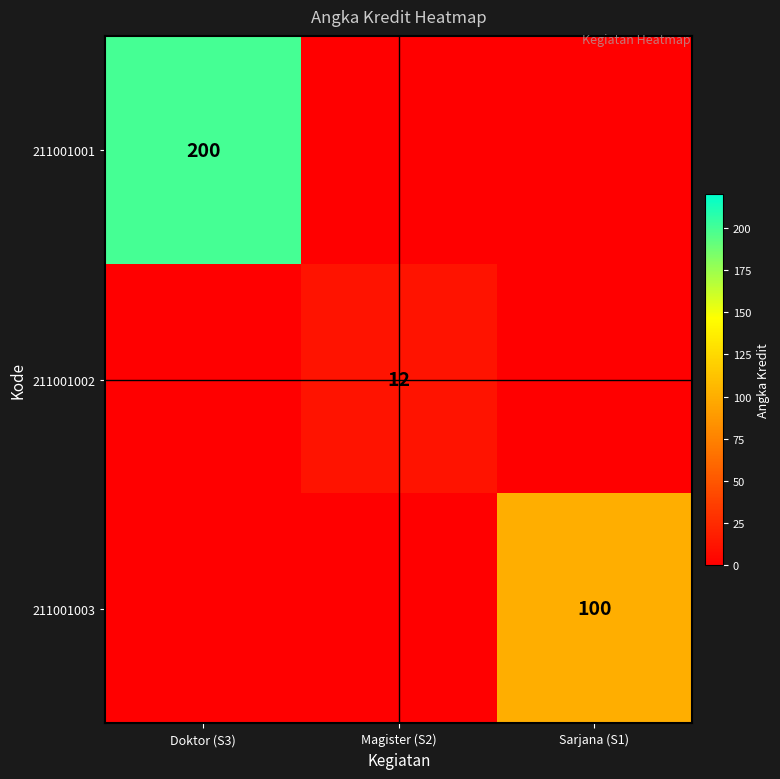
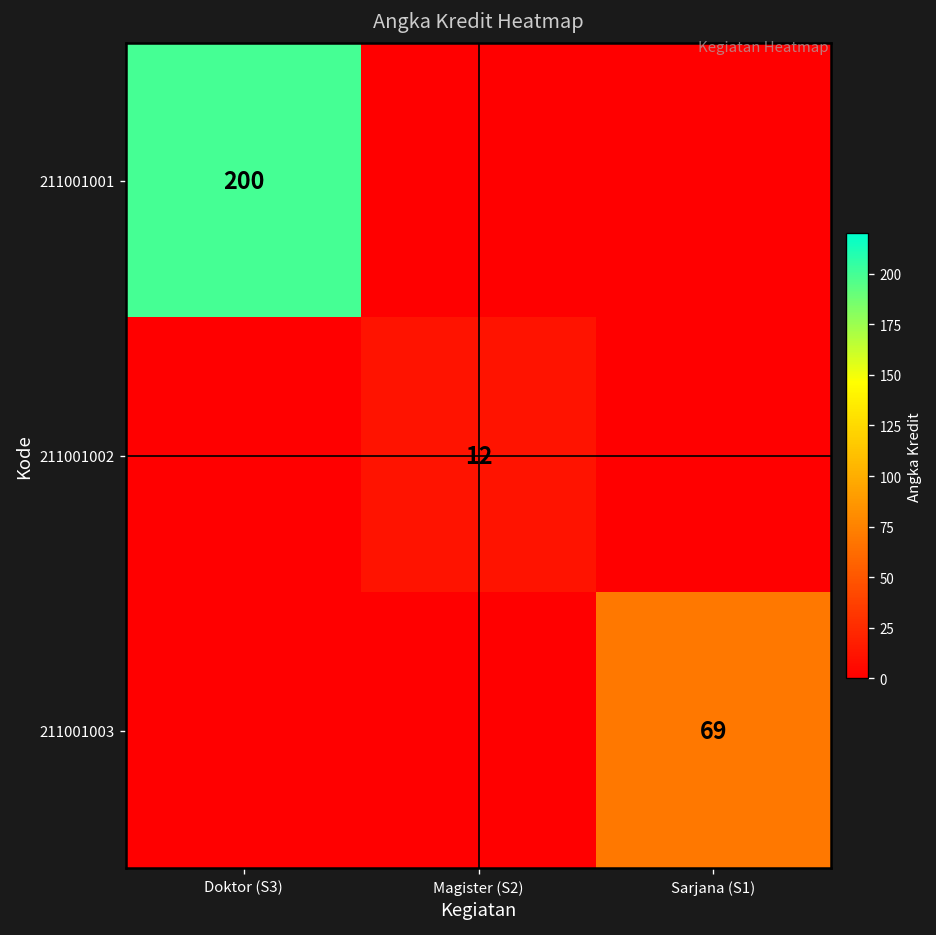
211001003, Sarjana (S1): 100 -> 69
